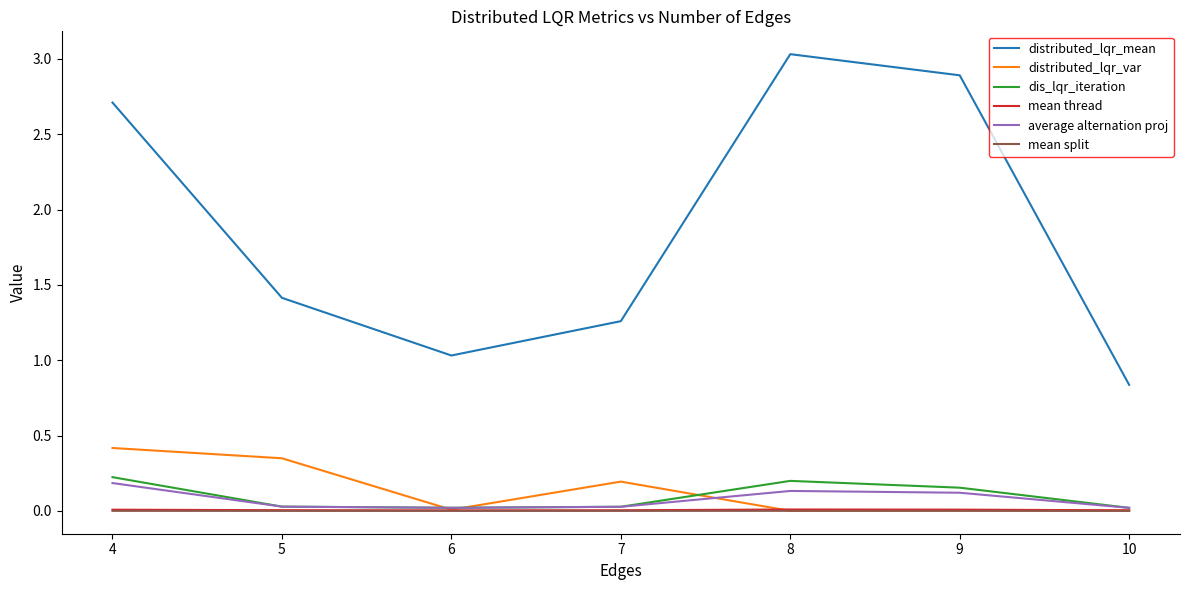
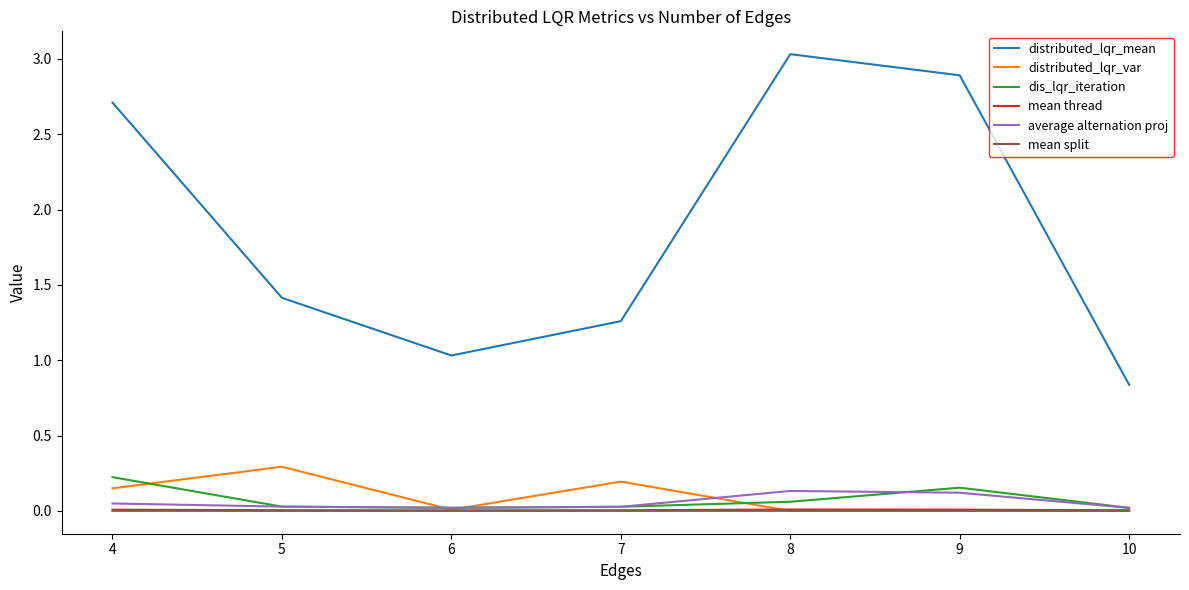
distributed_lqr_var, 4: 0.42 -> 0.15
average alternation proj, 4: 0.18 -> 0.05
distributed_lqr_var, 5: 0.35 -> 0.29
dis_lqr_iteration, 8: 0.20 -> 0.06
